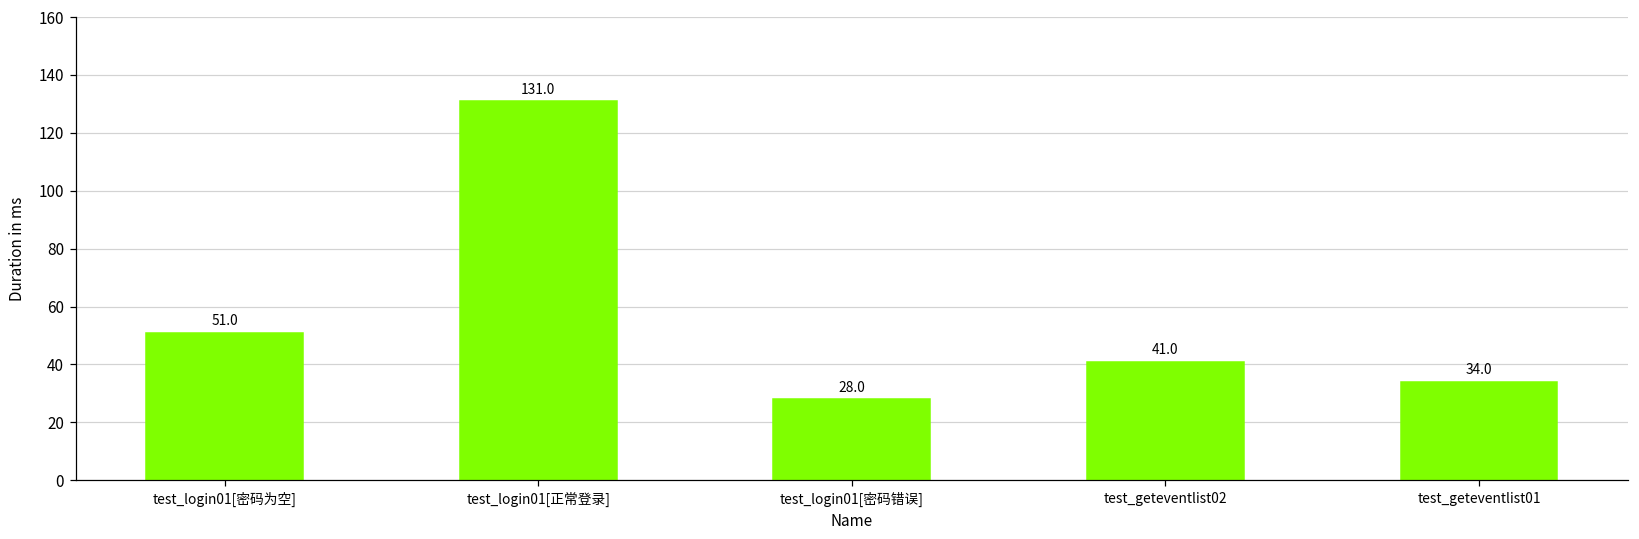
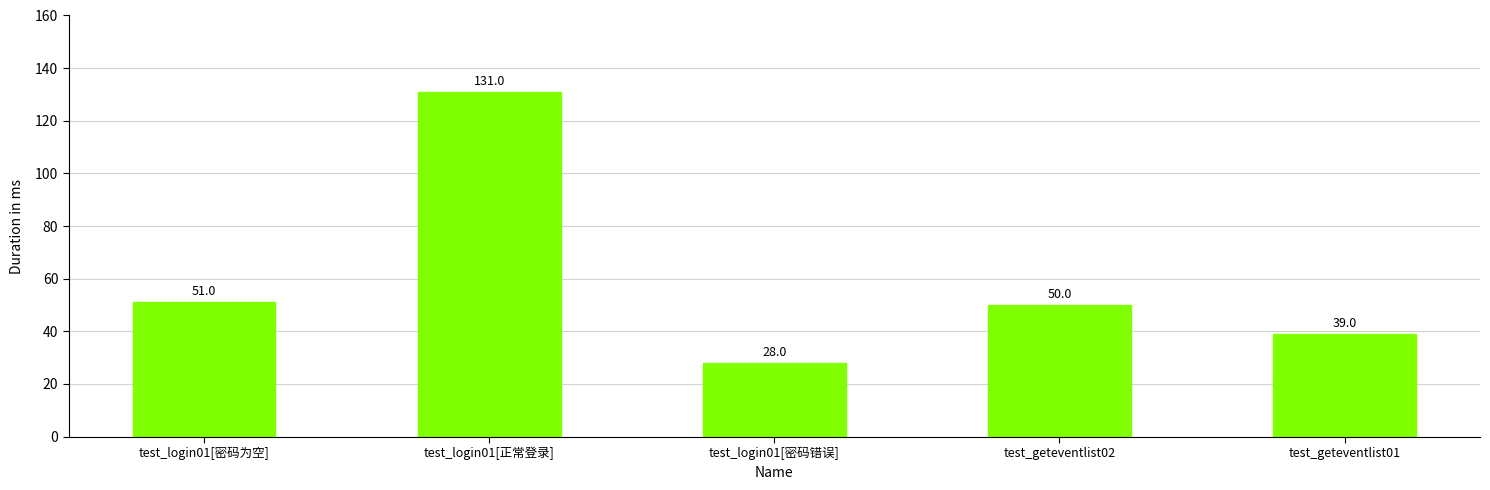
test_geteventlist02: 41.0 -> 50.0
test_geteventlist01: 34.0 -> 39.0
